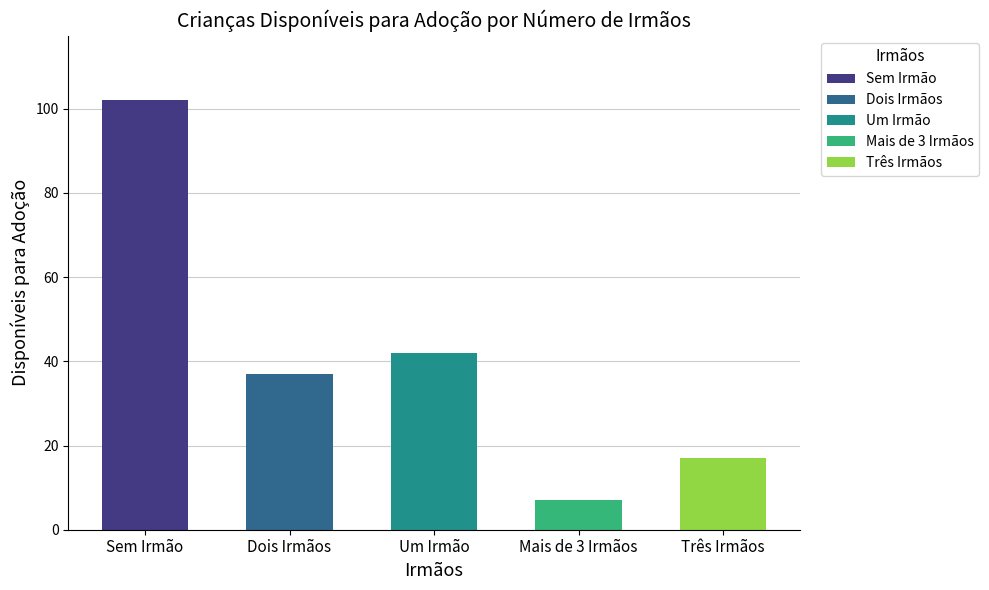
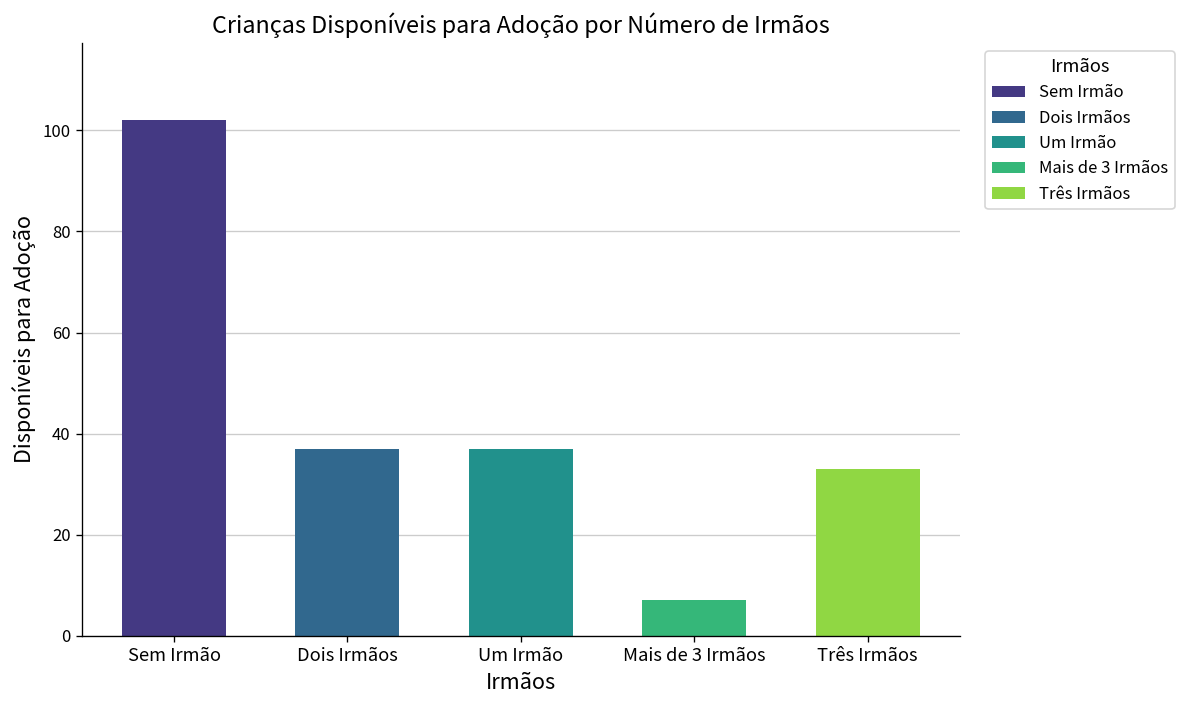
Um Irmão: 42 -> 37
Três Irmãos: 17 -> 33
